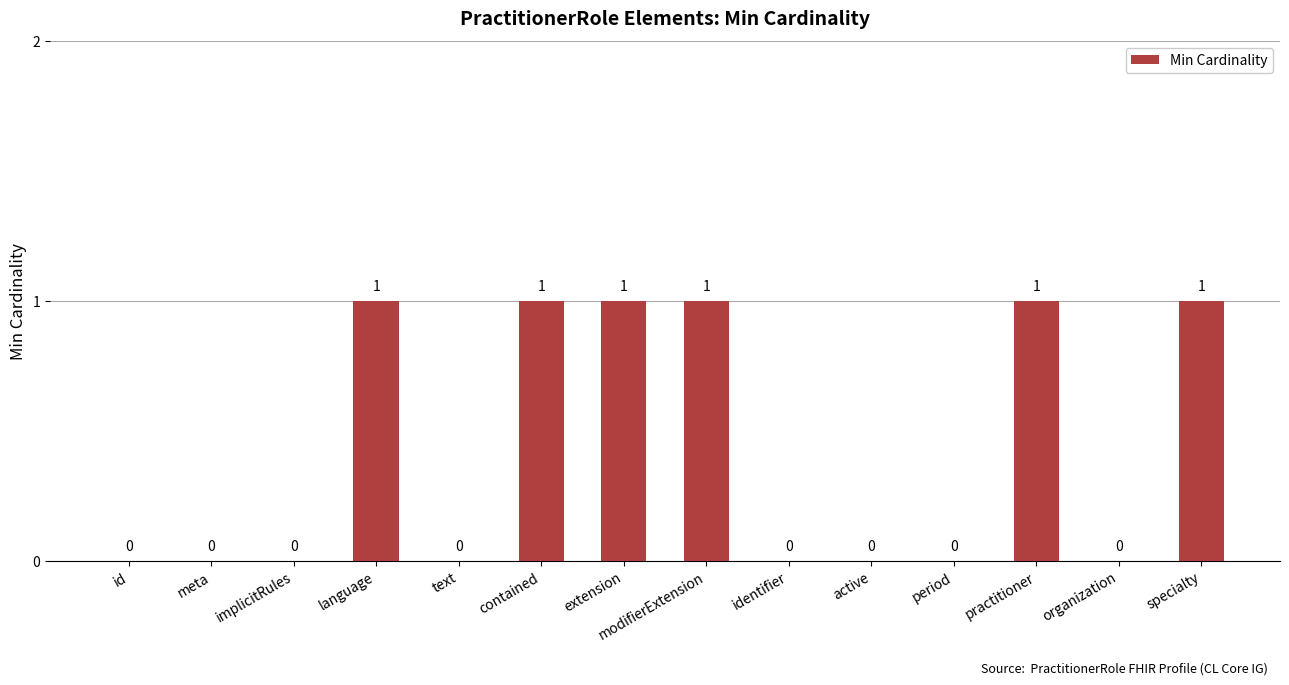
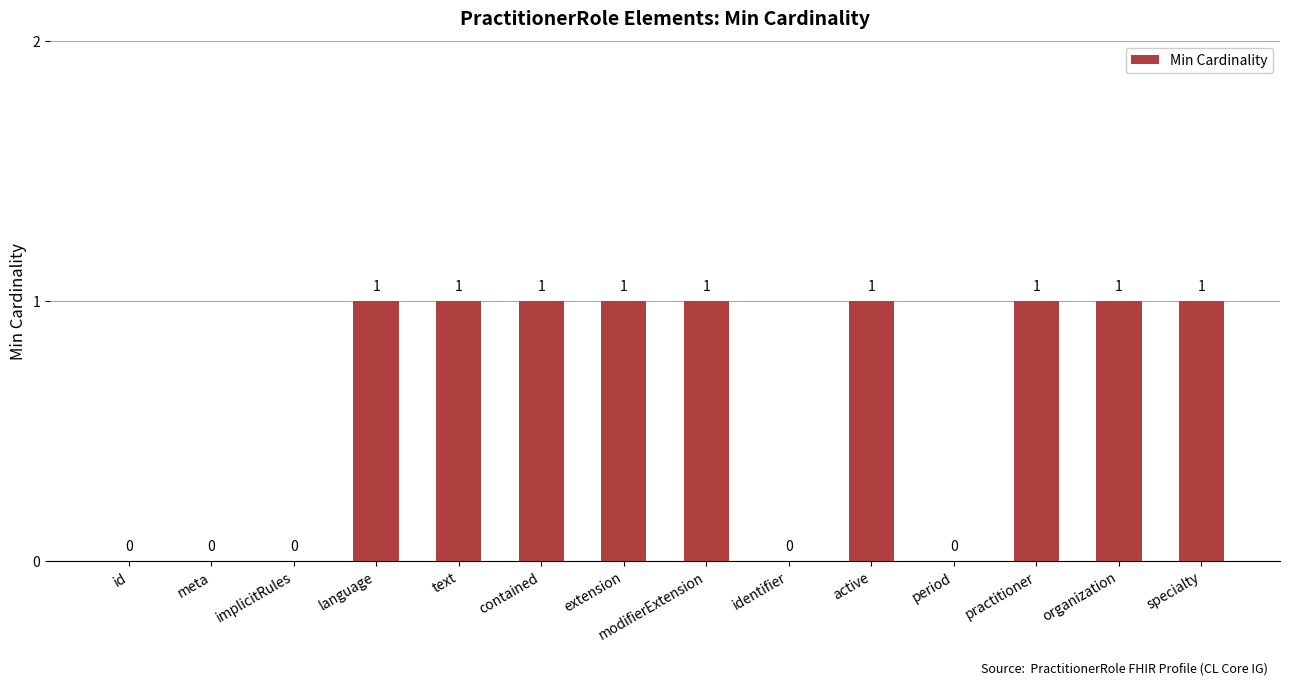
text: 0 -> 1
active: 0 -> 1
organization: 0 -> 1
